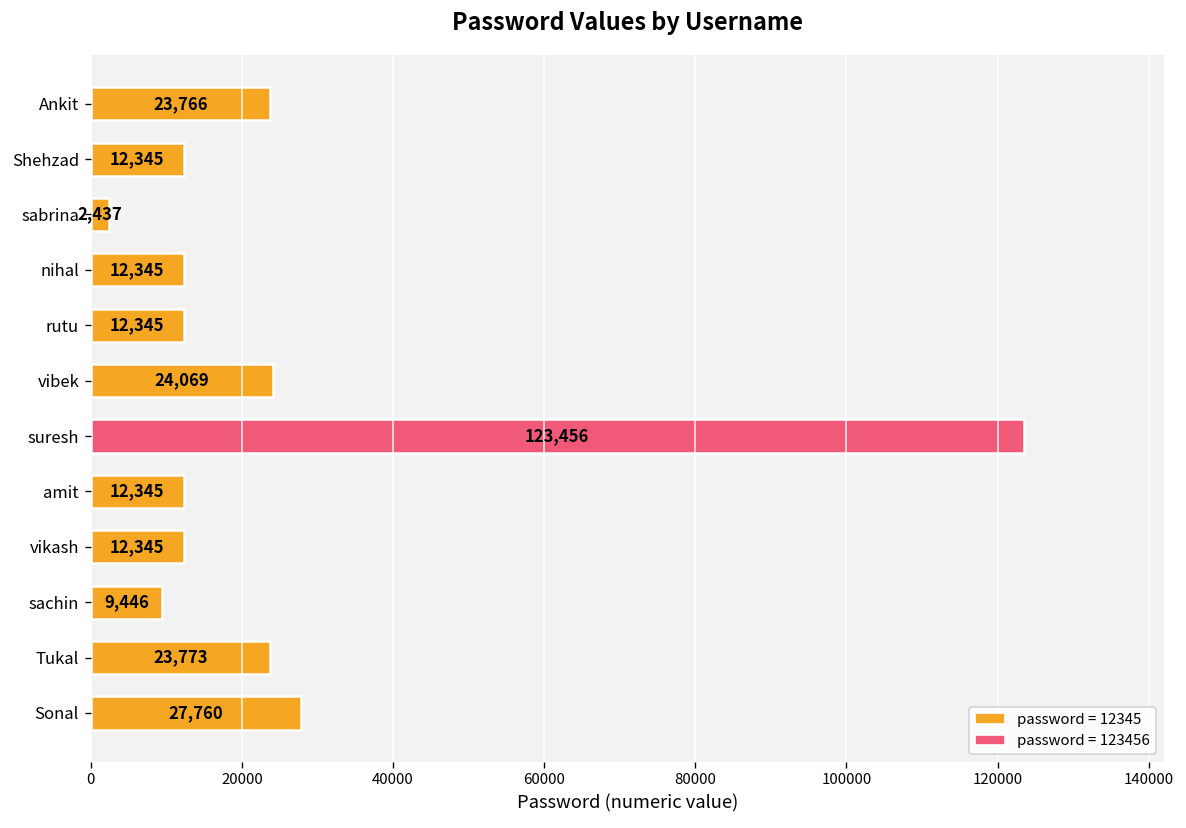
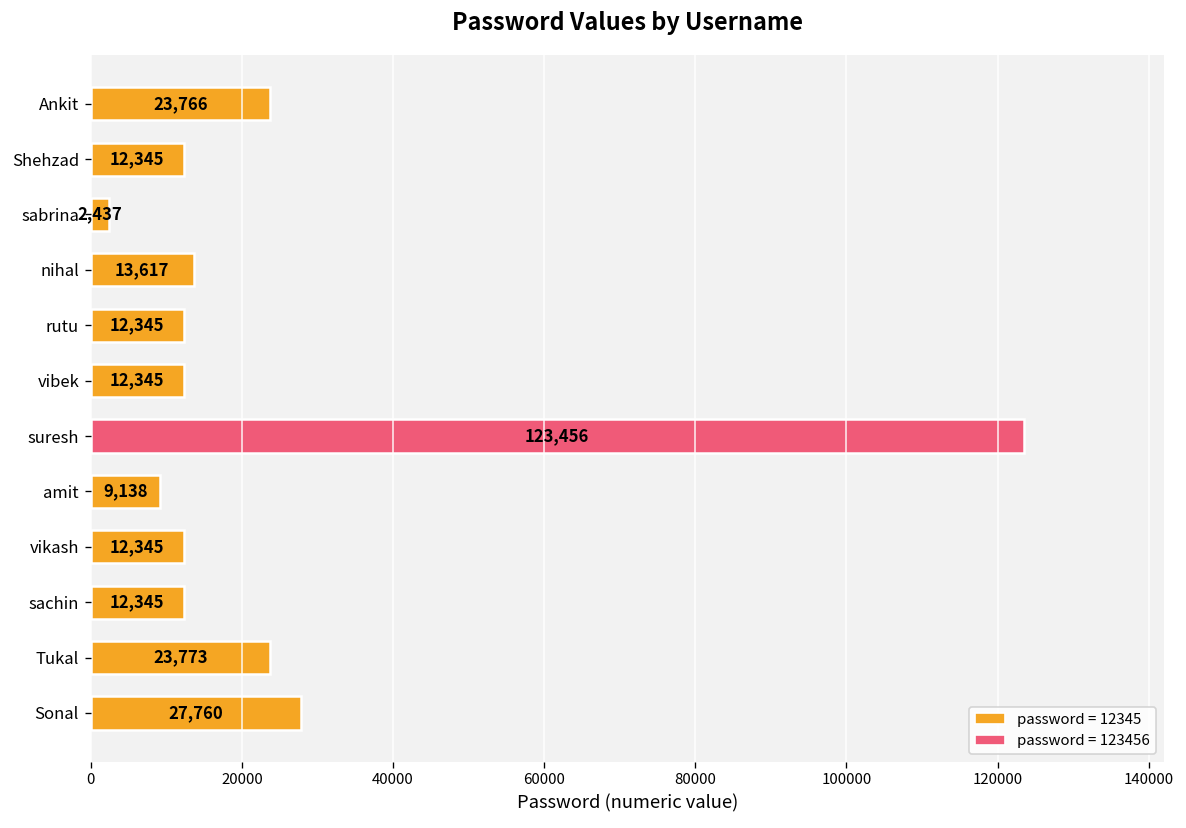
nihal: 12,345 -> 13,617
vibek: 24,069 -> 12,345
amit: 12,345 -> 9,138
sachin: 9,446 -> 12,345
